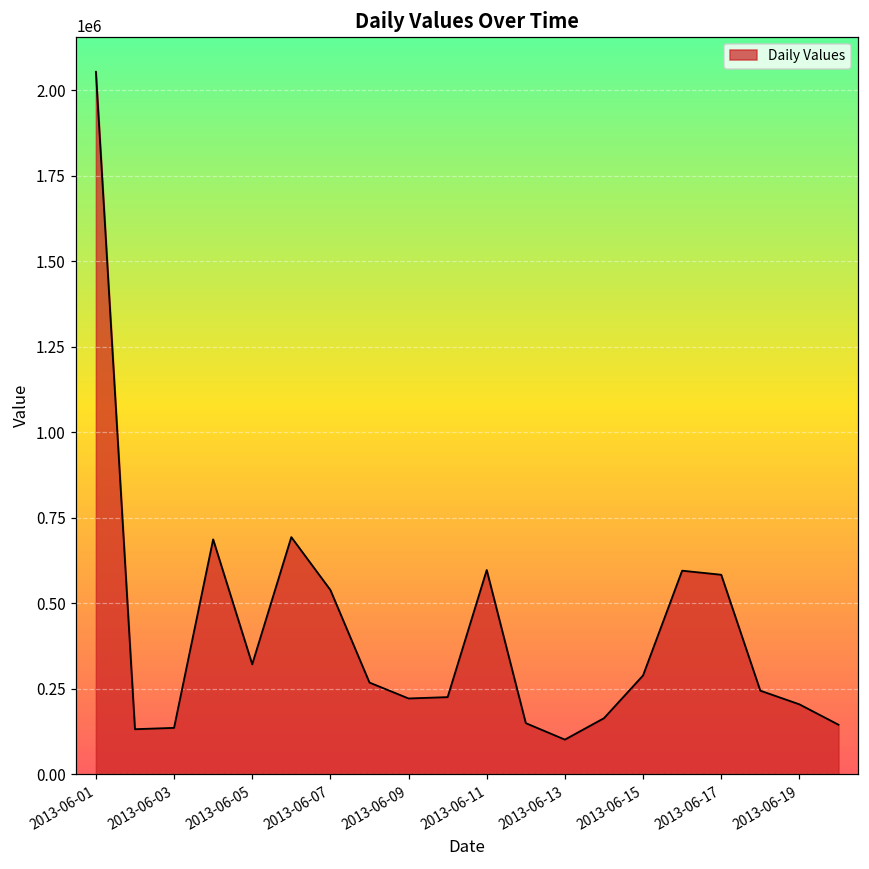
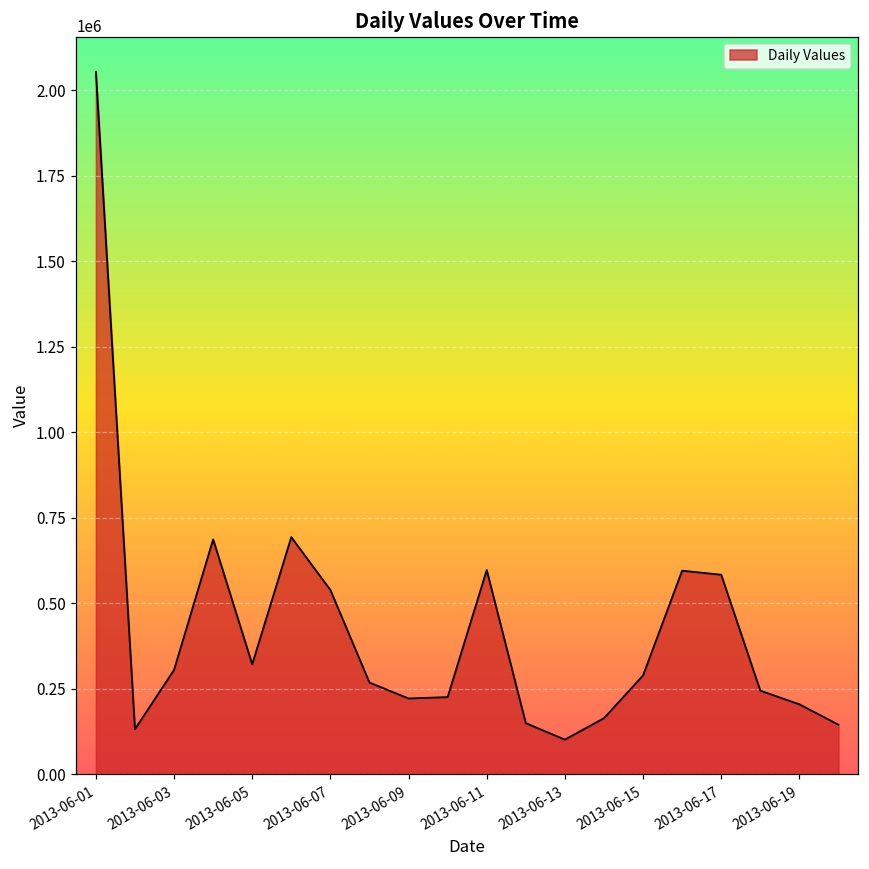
2013-06-03: 140000 -> 310000
